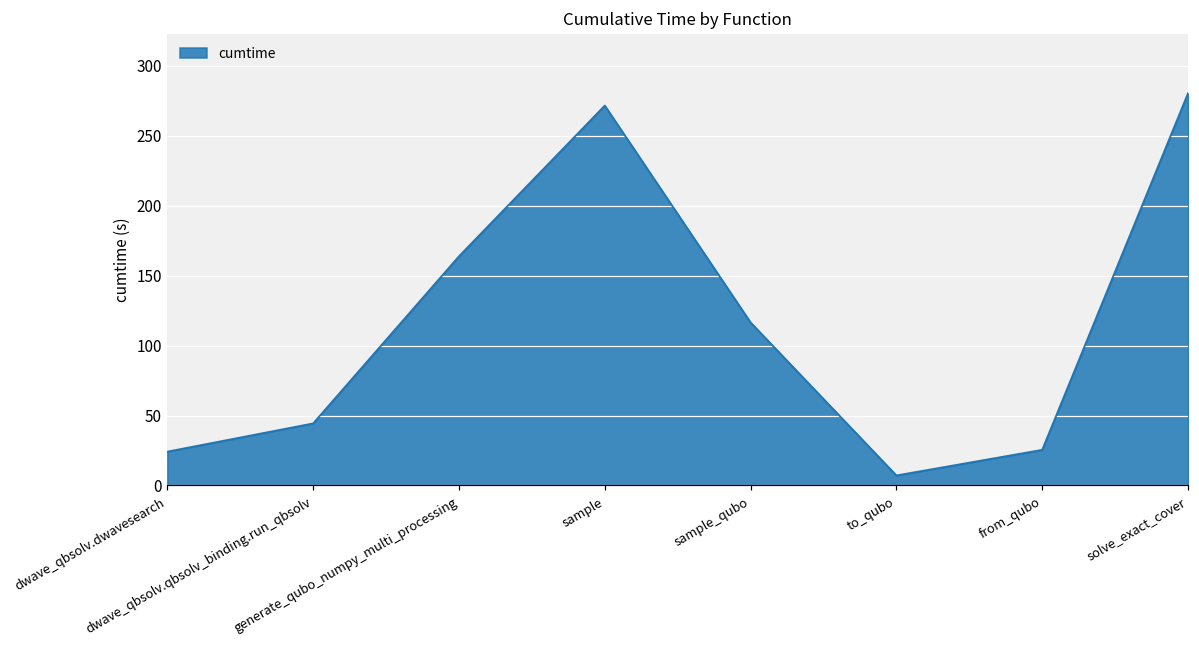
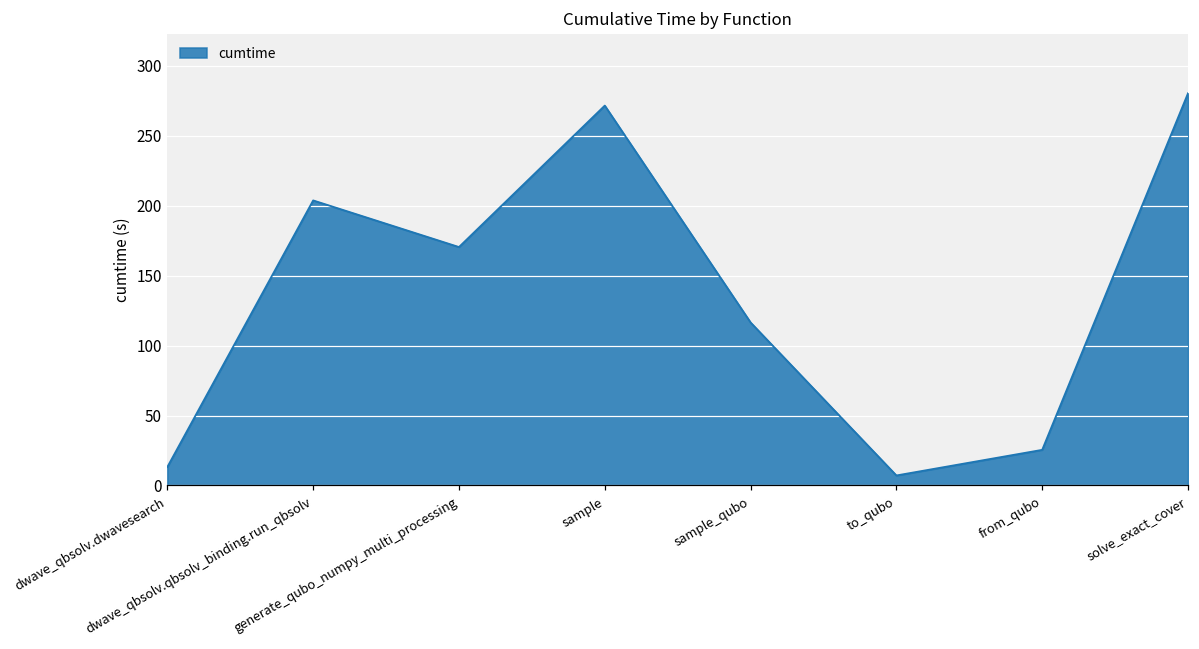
dwave_qbsolv.dwavesearch: 24 -> 13
dwave_qbsolv.qbsolv_binding.run_qbsolv: 44 -> 204
generate_qubo_numpy_multi_processing: 164 -> 170
